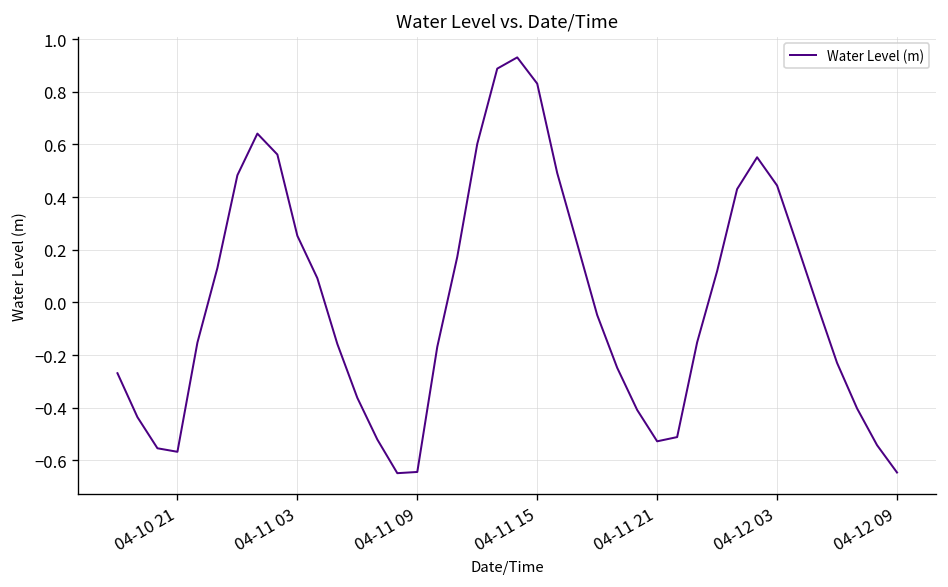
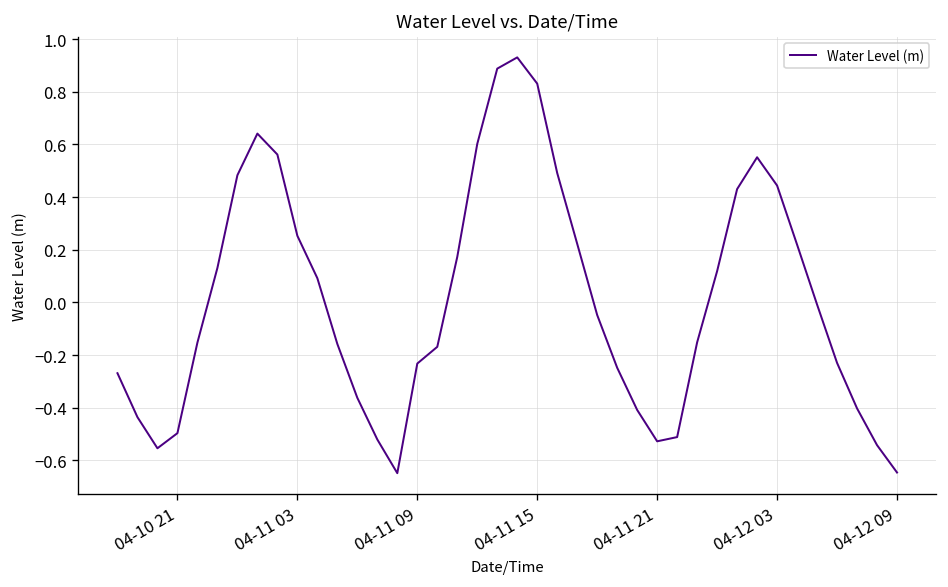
04-10 21: -0.57 -> -0.50
04-11 09: -0.64 -> -0.23
